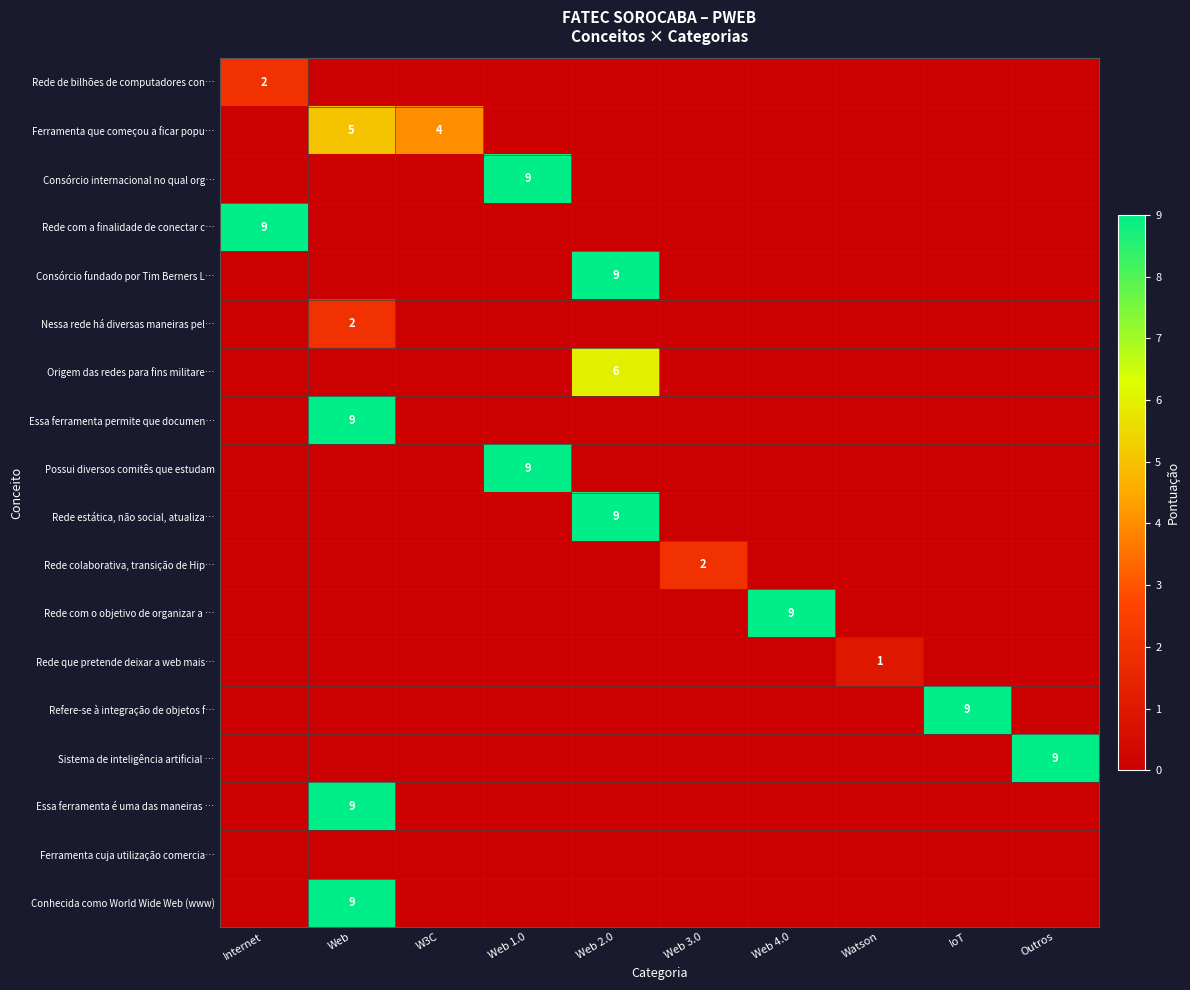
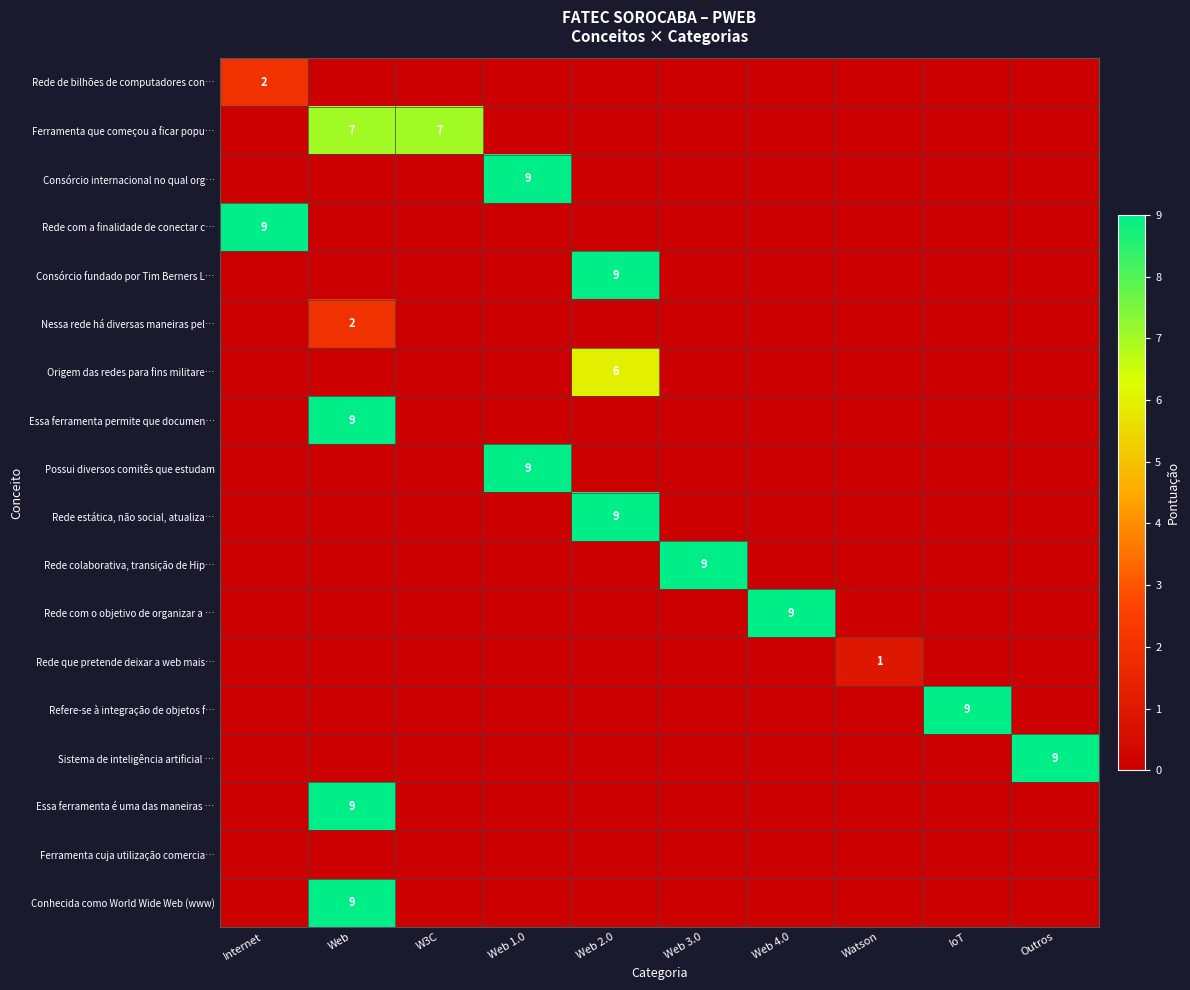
Ferramenta que começou a ficar popu…, Web: 5 -> 7
Ferramenta que começou a ficar popu…, W3C: 4 -> 7
Rede colaborativa, transição de Hip…, Web 3.0: 2 -> 9
